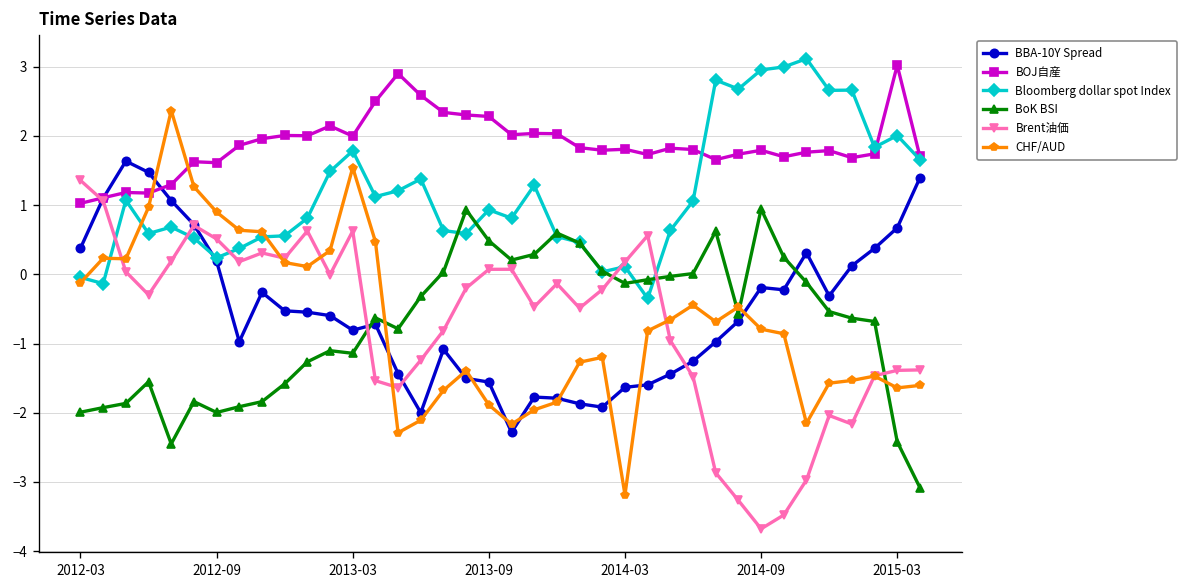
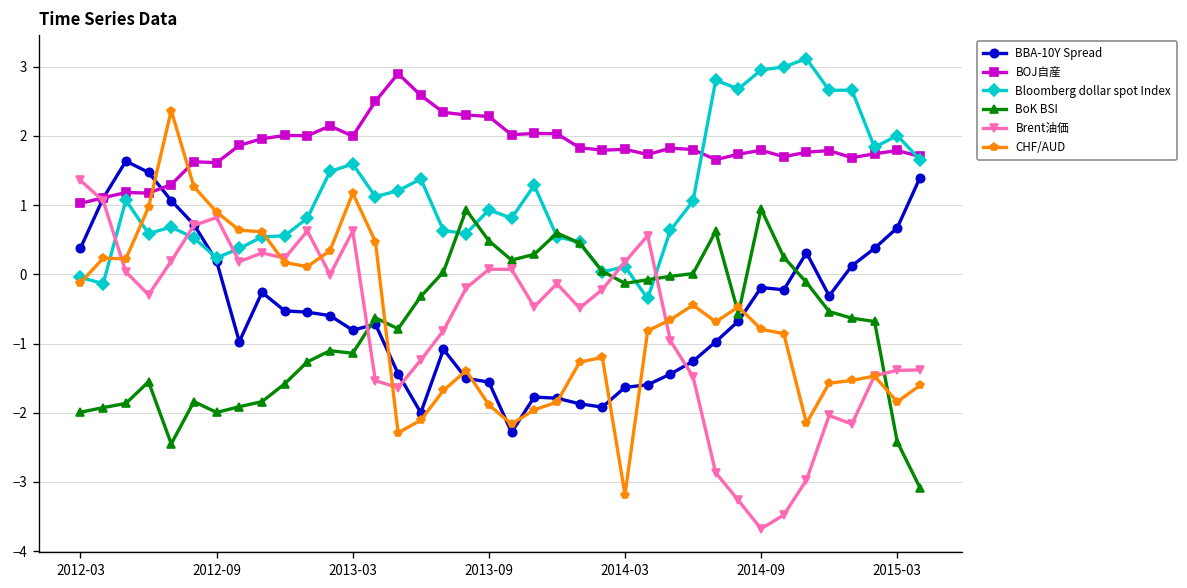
Brent油価, 2012-09: 0.5 -> 0.8
Bloomberg dollar spot Index, 2013-03: 1.8 -> 1.6
CHF/AUD, 2013-03: 1.5 -> 1.2
BOJ自産, 2015-03: 3.0 -> 1.8
CHF/AUD, 2015-03: -1.6 -> -1.8
